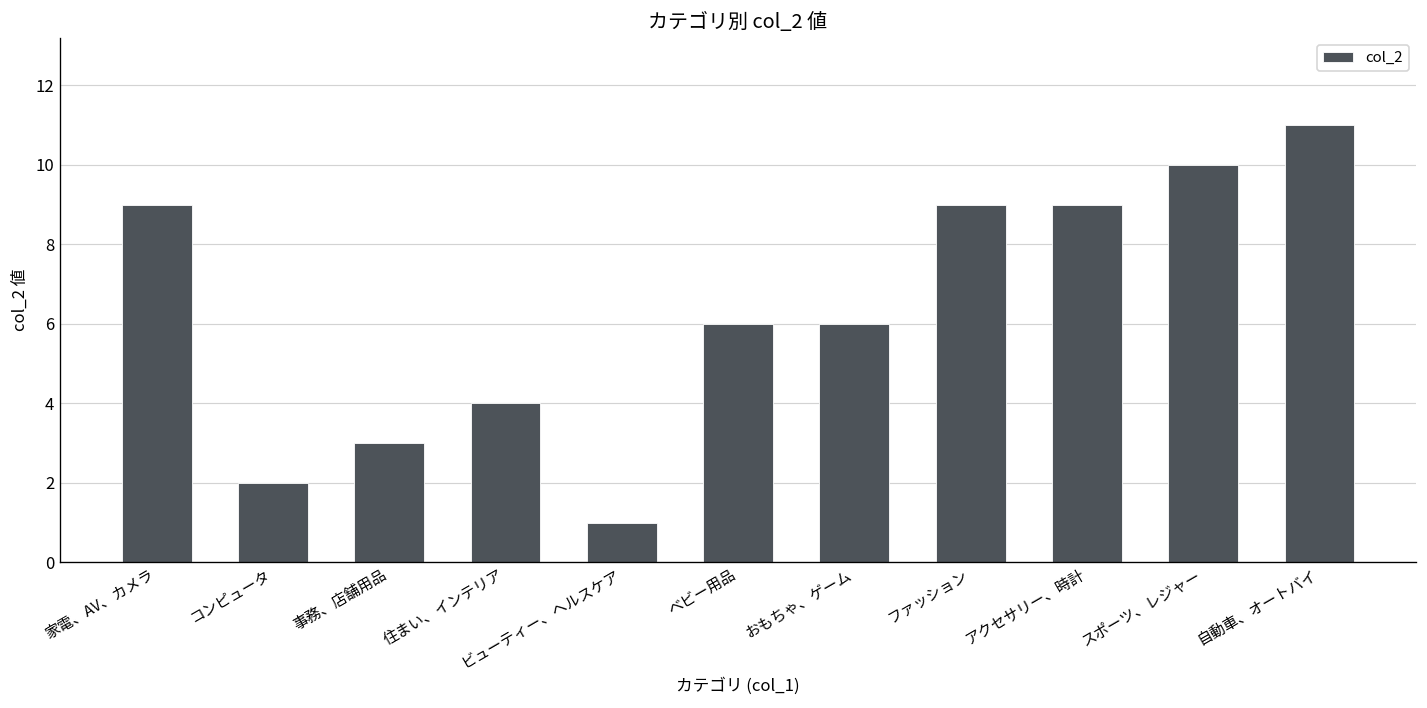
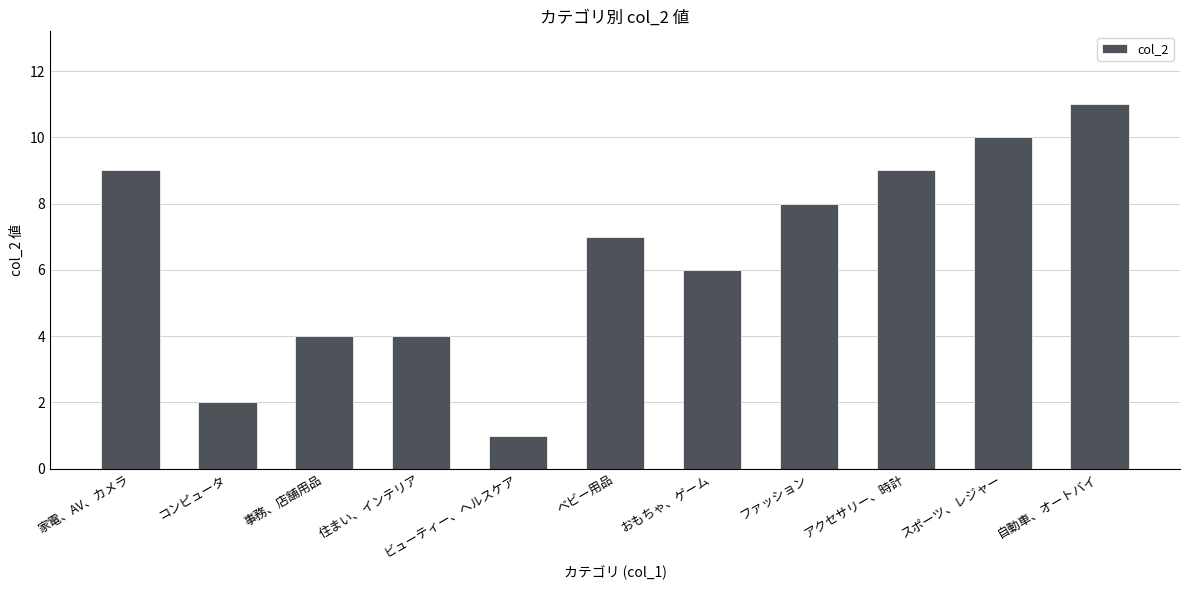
事務、店舗用品: 3 -> 4
ベビー用品: 6 -> 7
ファッション: 9 -> 8
